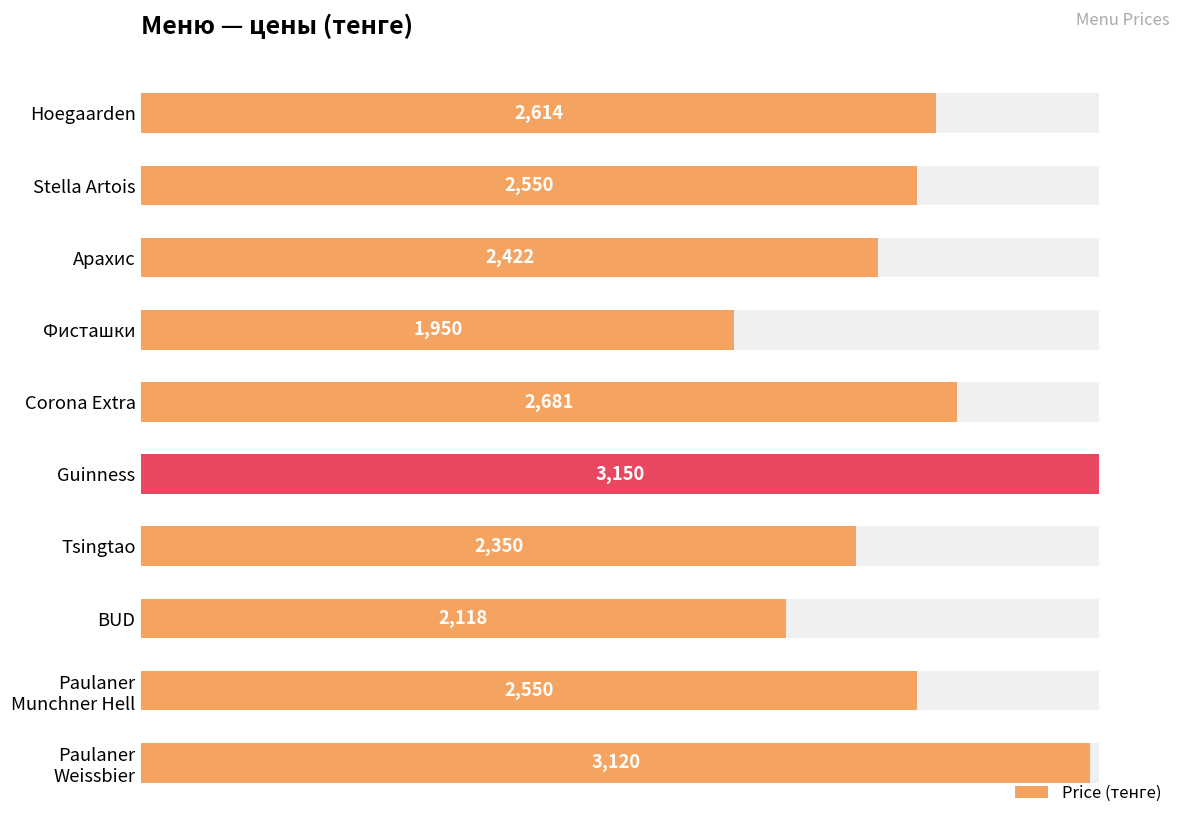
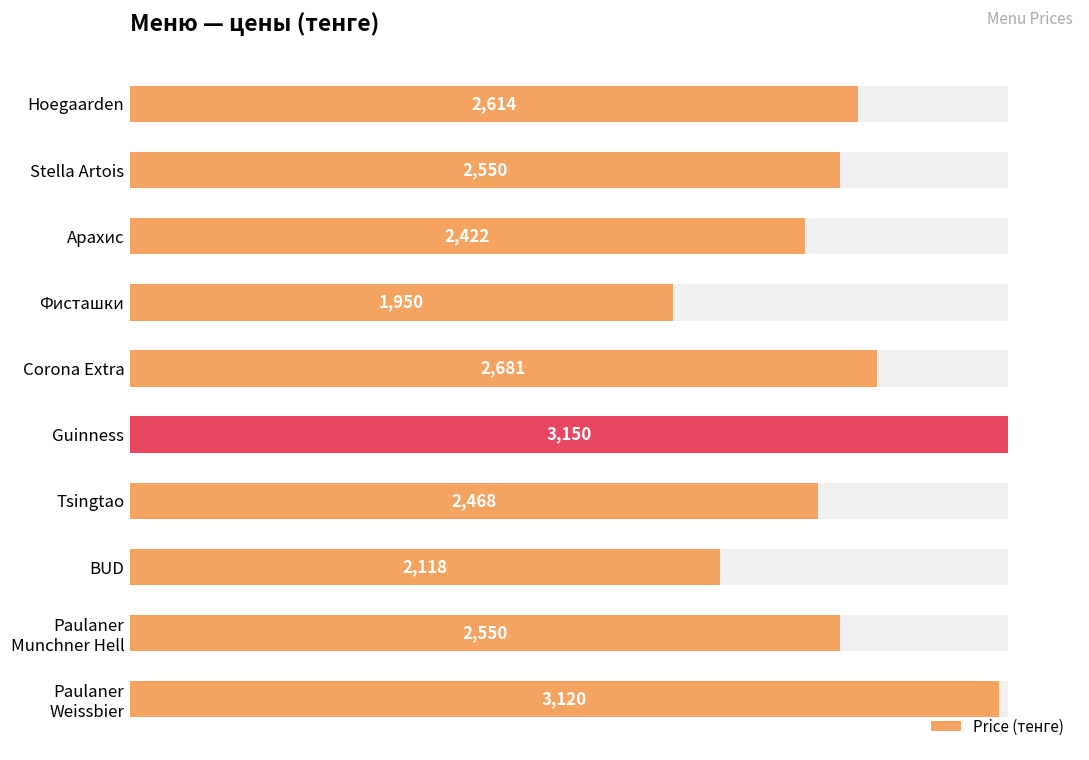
Price (тенге), Tsingtao: 2,350 -> 2,468
